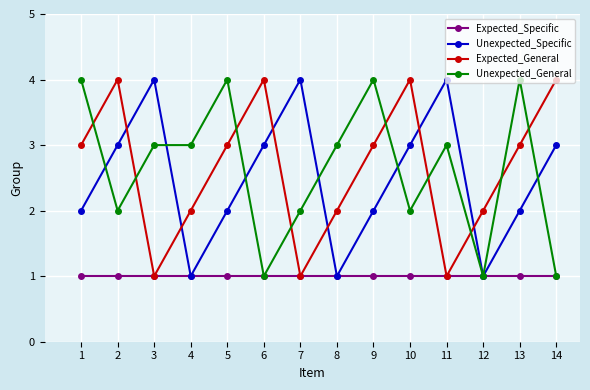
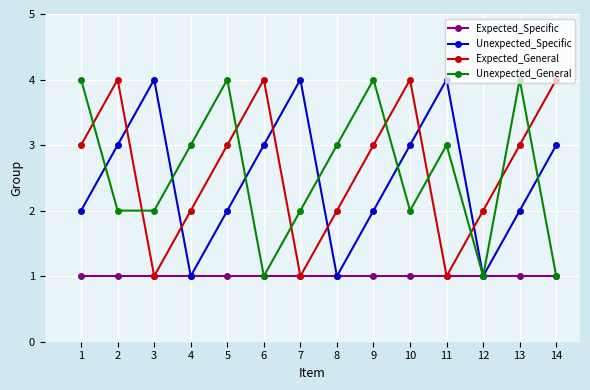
Unexpected_General, 3: 3 -> 2
